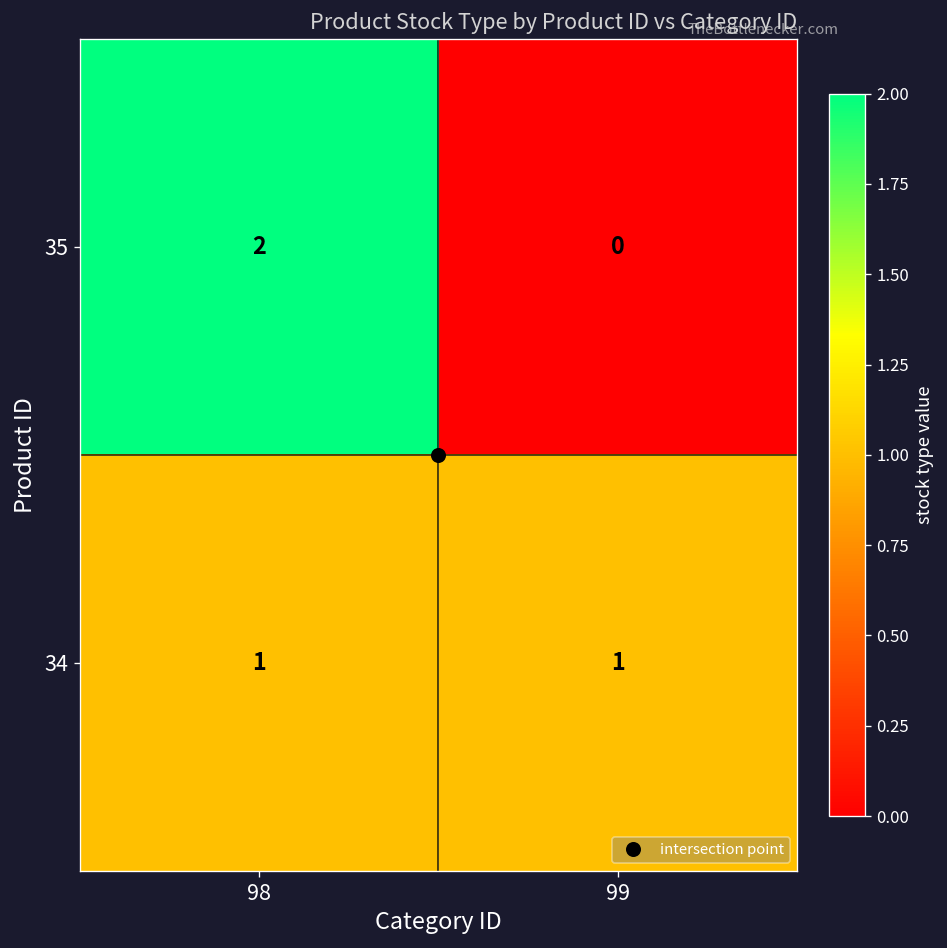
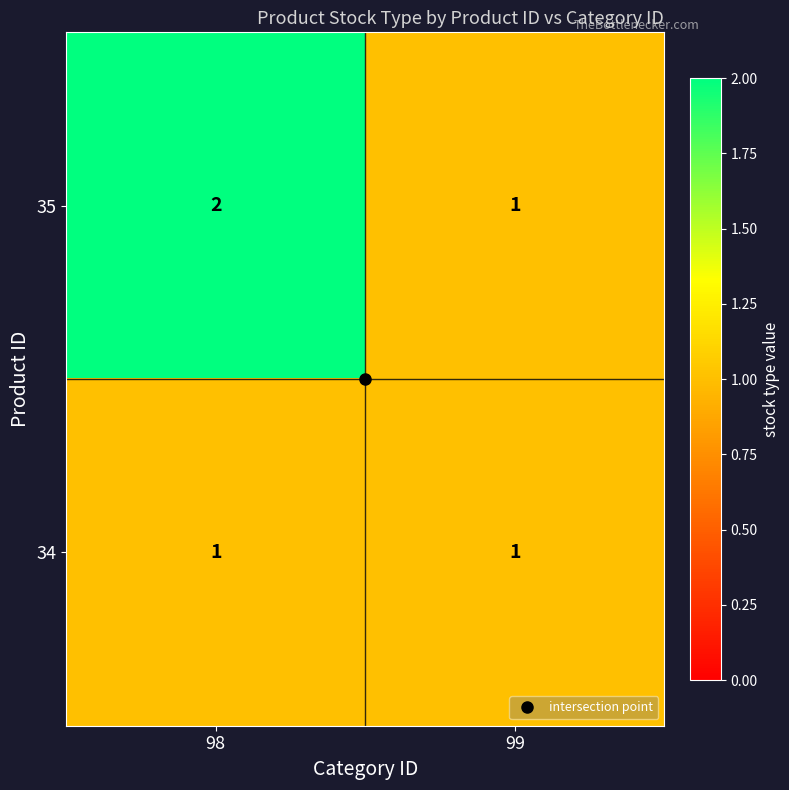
35, 99: 0 -> 1
